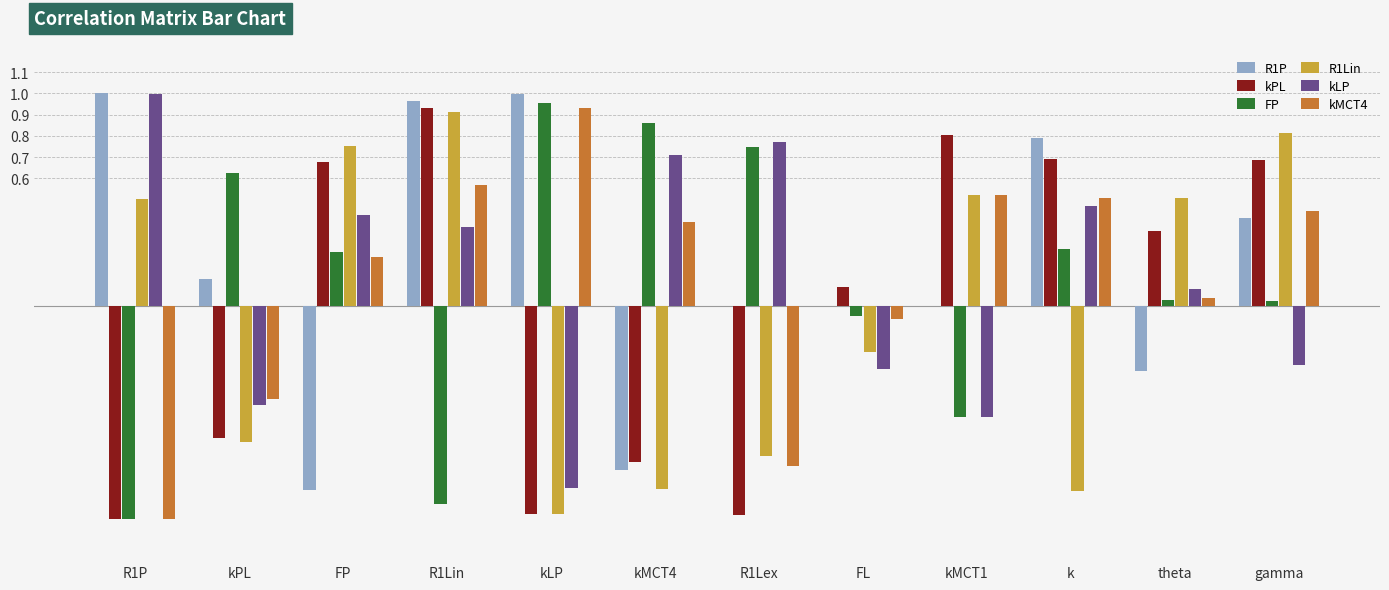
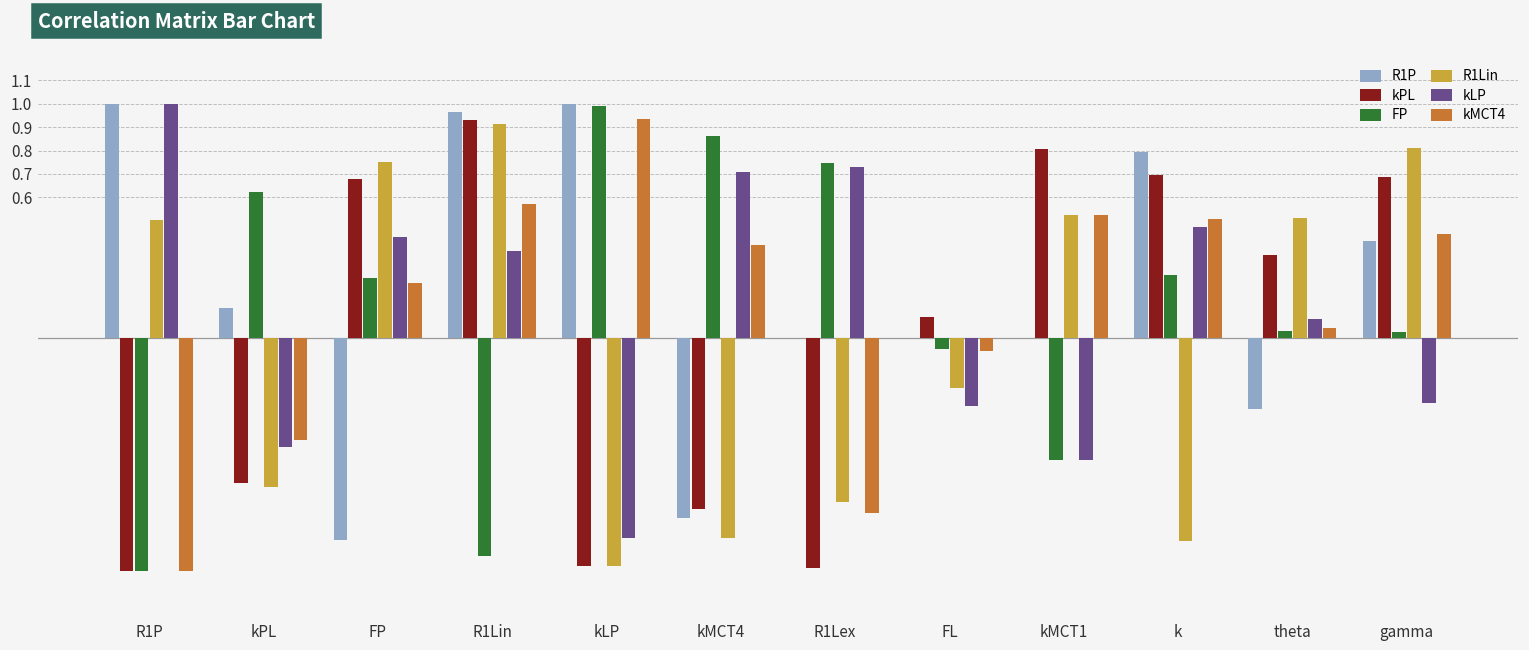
FP, kLP: 0.95 -> 0.99
kLP, R1Lex: 0.77 -> 0.73
